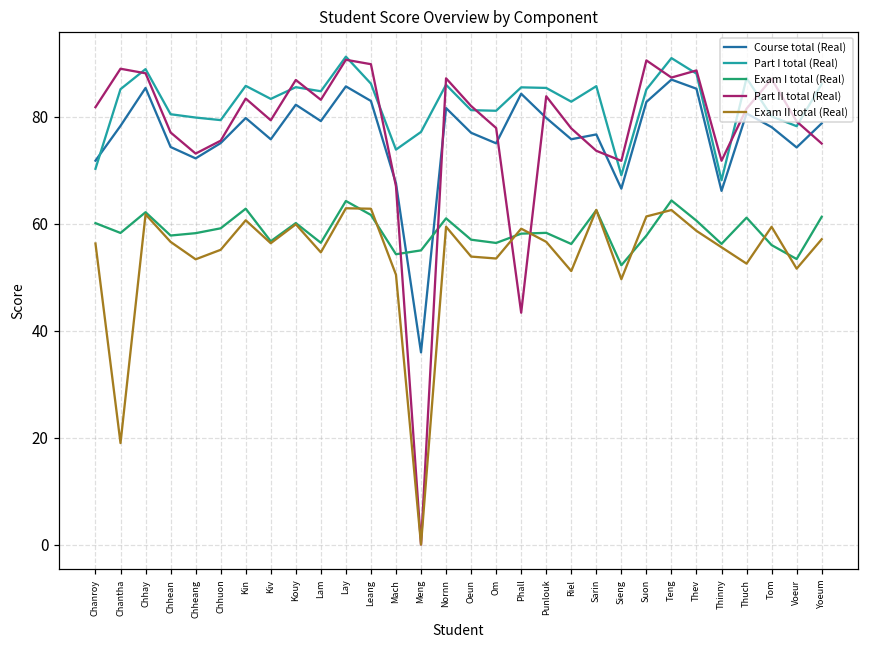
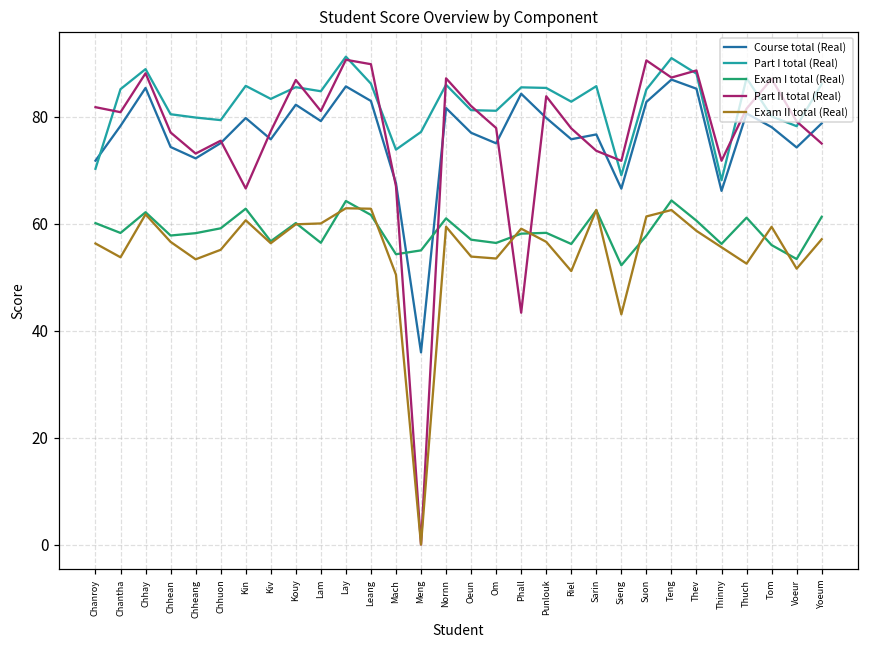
Part II total (Real), Chantha: 89 -> 81
Exam II total (Real), Chantha: 19 -> 54
Part II total (Real), Kin: 83 -> 67
Part II total (Real), Kiv: 79 -> 77
Part II total (Real), Lam: 83 -> 81
Exam II total (Real), Lam: 55 -> 60
Exam II total (Real), Sieng: 50 -> 43
